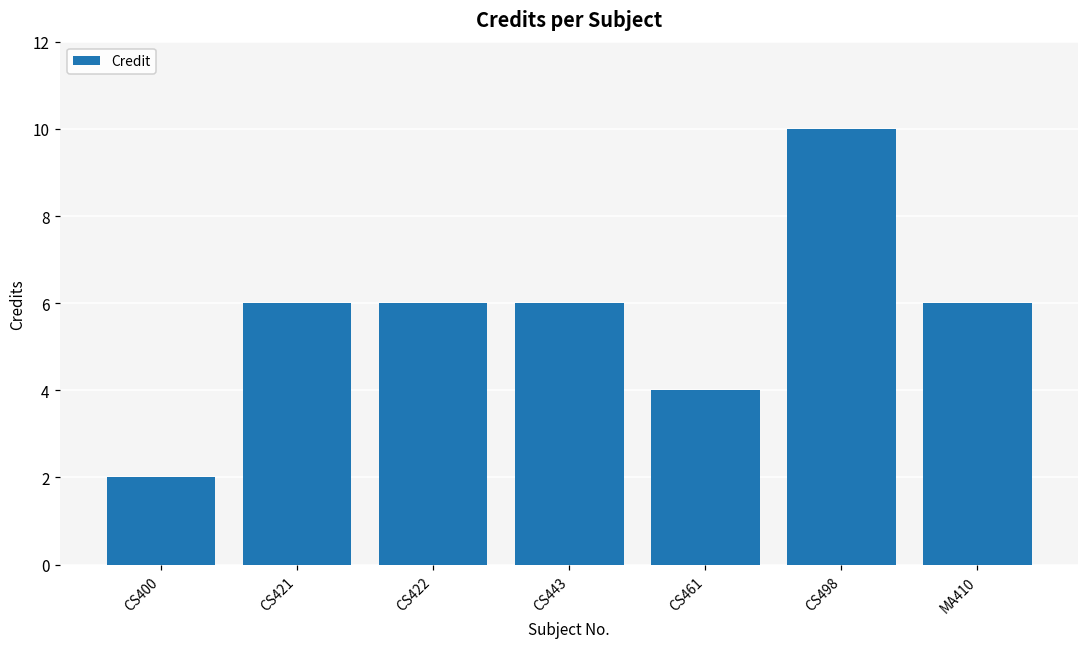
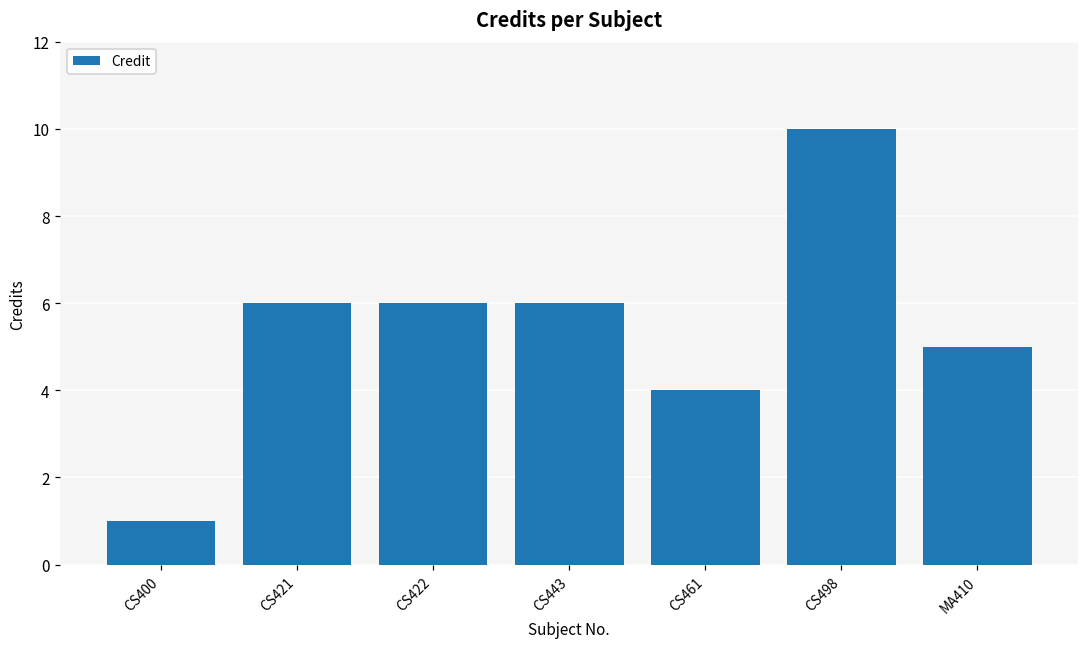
CS400: 2 -> 1
MA410: 6 -> 5
